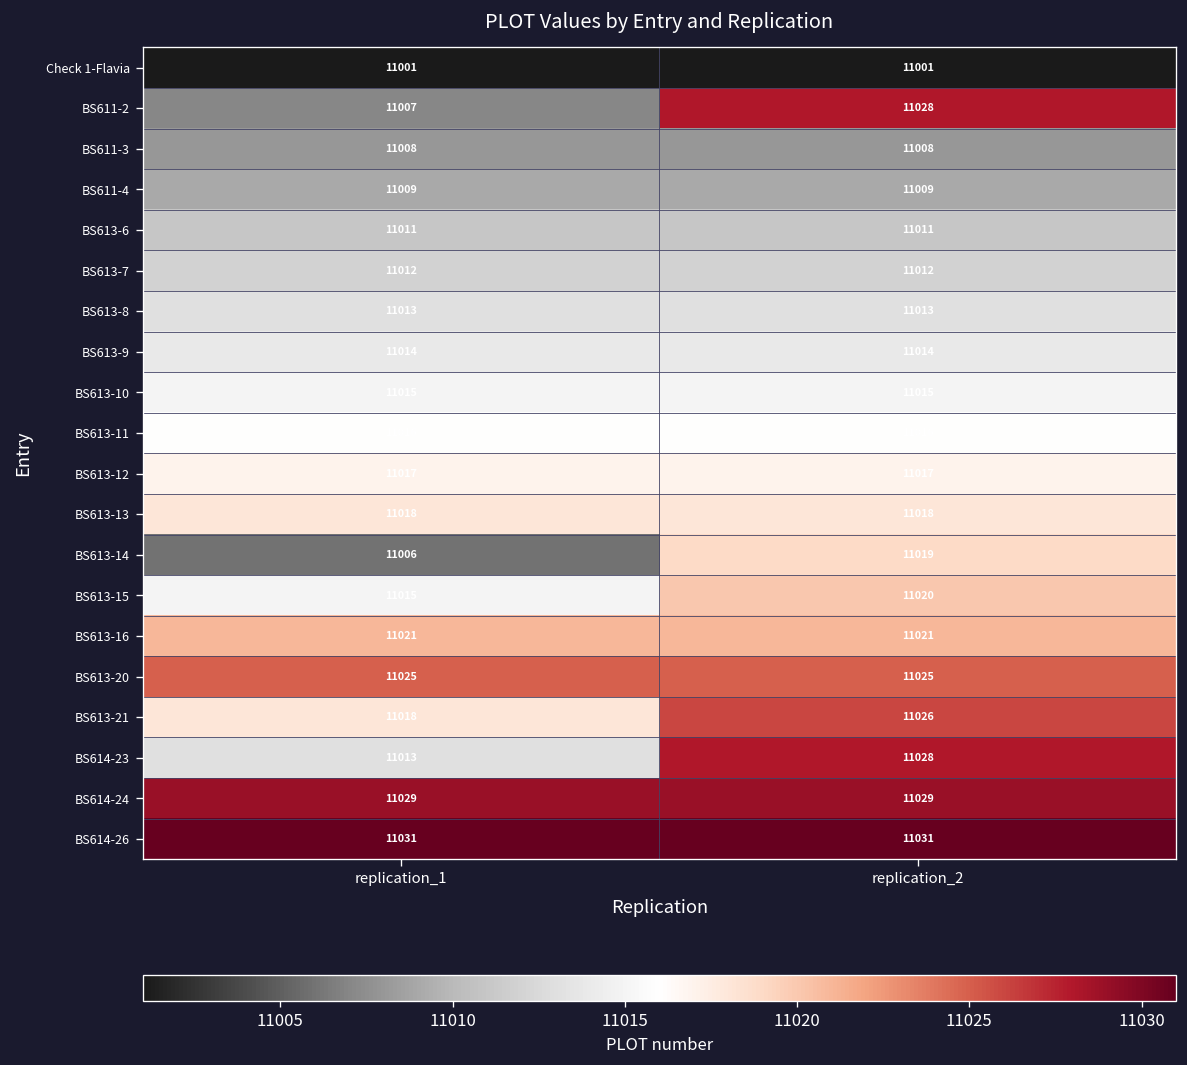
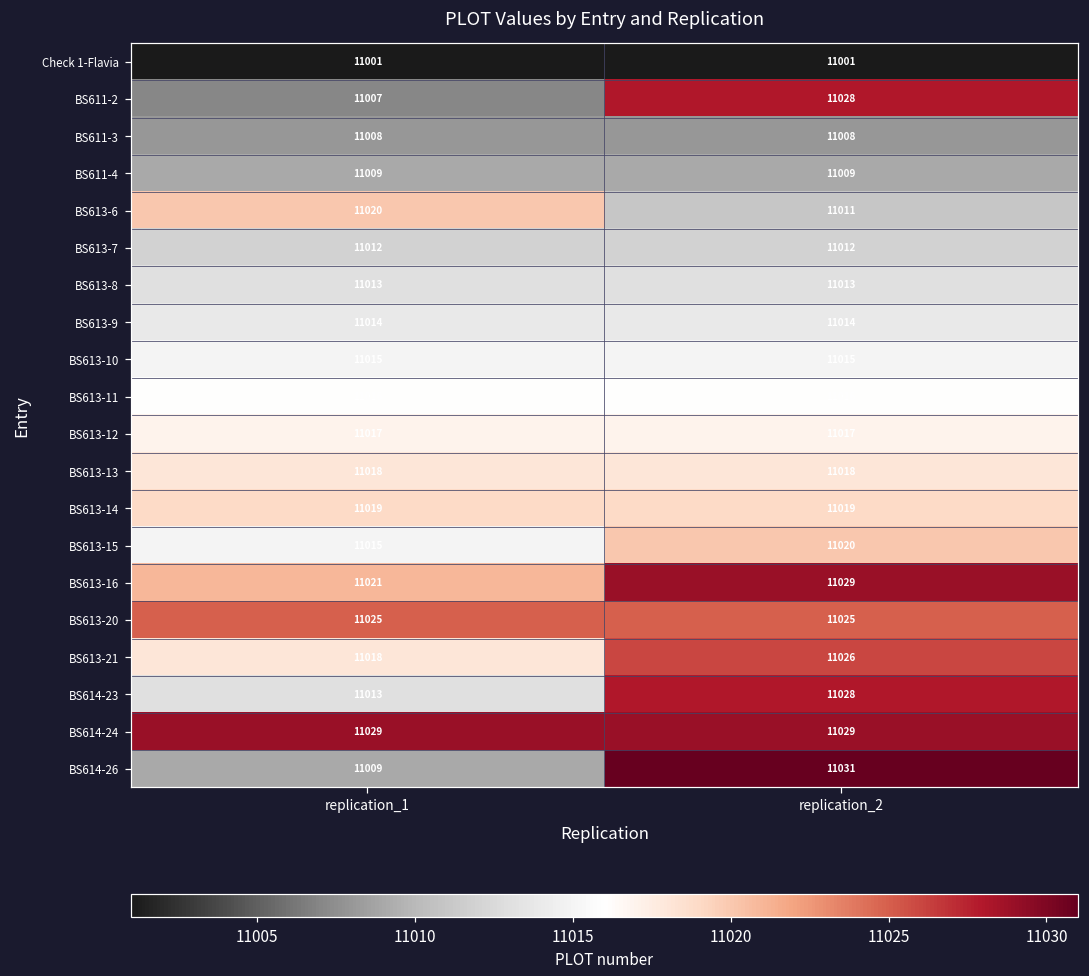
BS613-6, replication_1: 11011 -> 11020
BS613-14, replication_1: 11006 -> 11019
BS613-16, replication_2: 11021 -> 11029
BS614-26, replication_1: 11031 -> 11009
